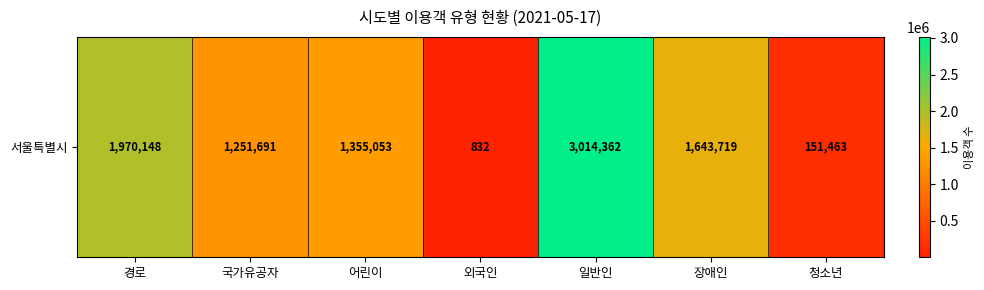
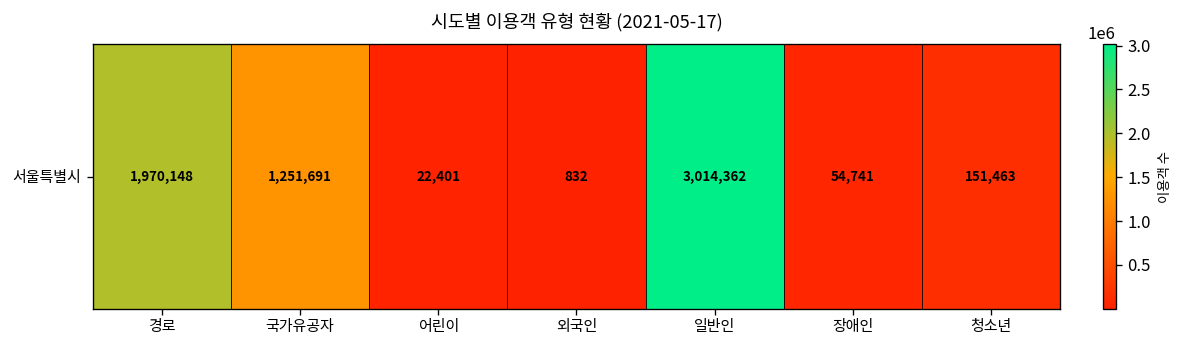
서울특별시, 어린이: 1,355,053 -> 22,401
서울특별시, 장애인: 1,643,719 -> 54,741
